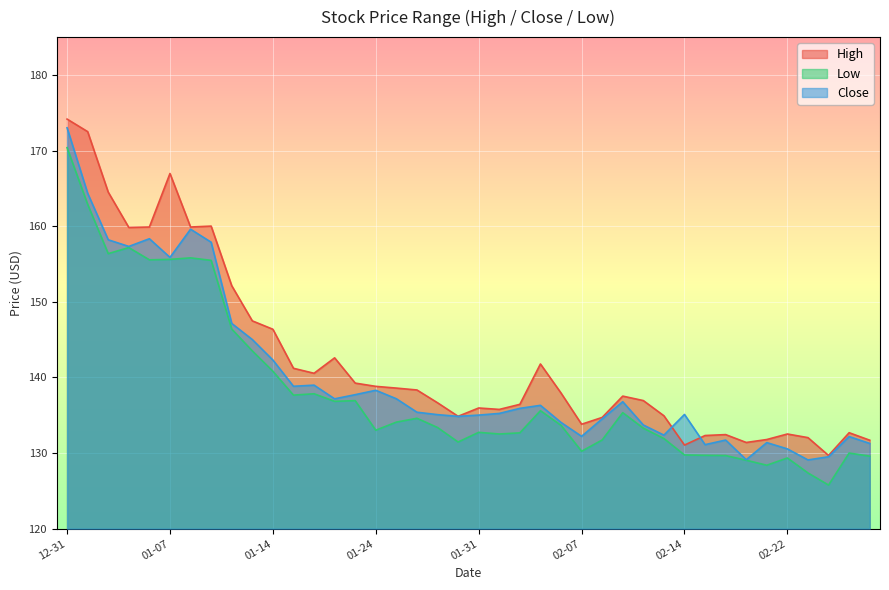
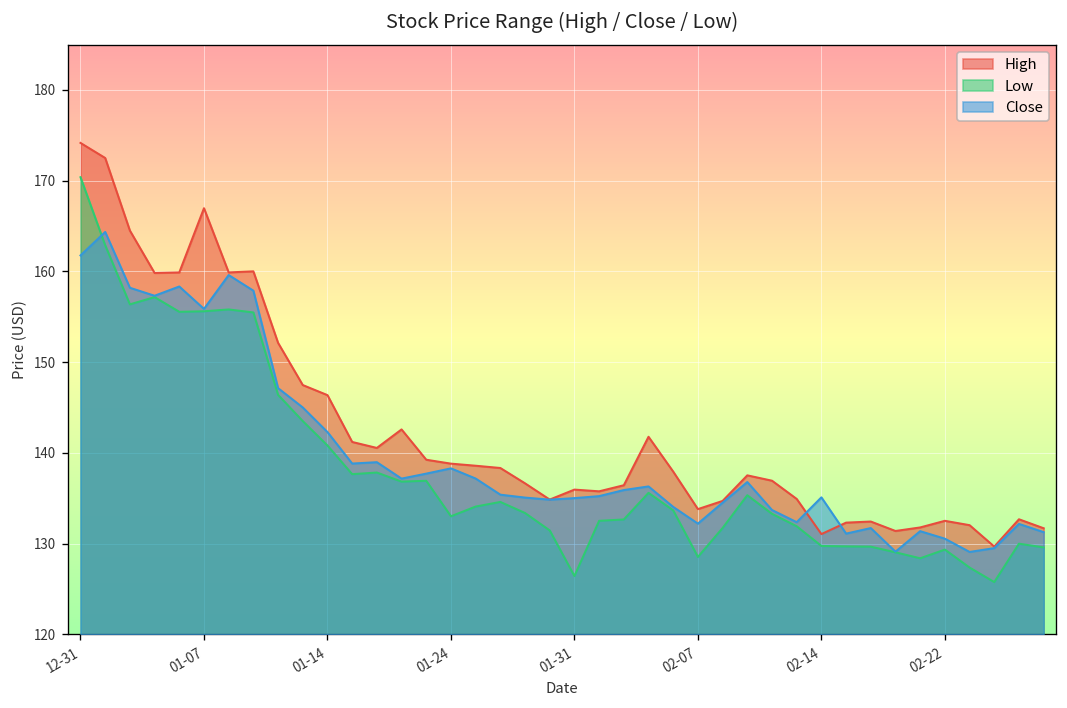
Close, 12-31: 173 -> 162
Low, 01-31: 133 -> 126
Low, 02-07: 130 -> 129
